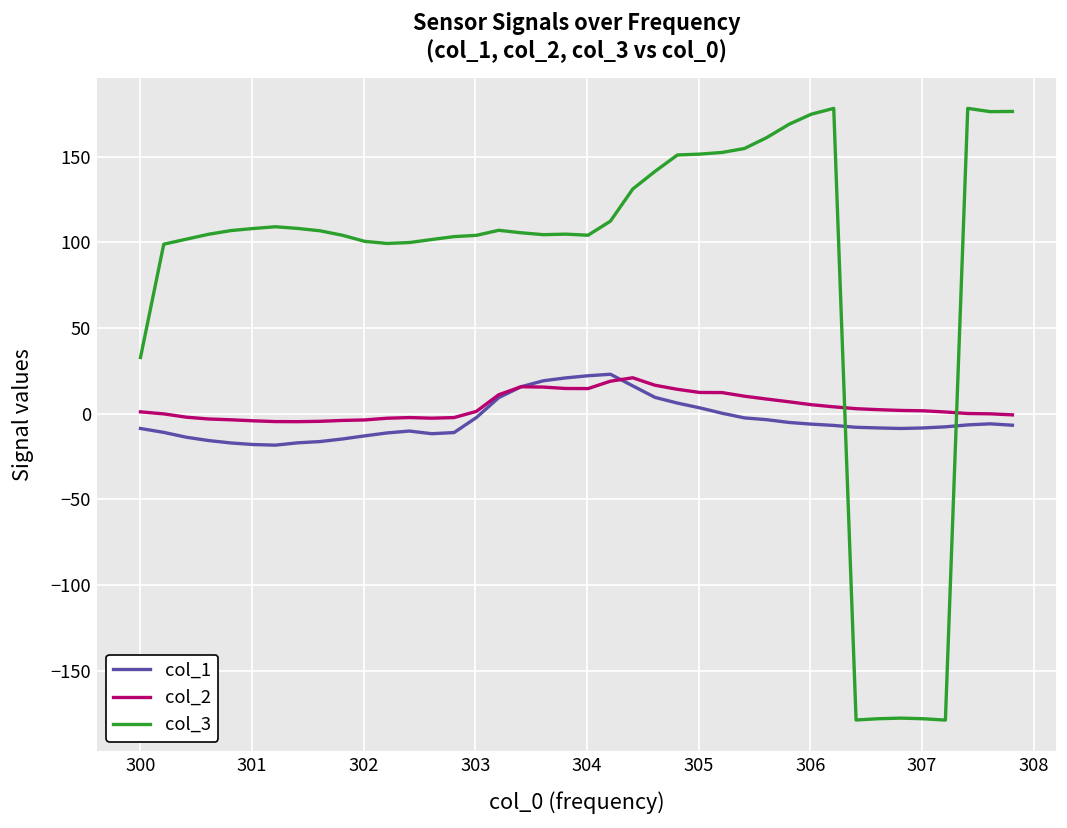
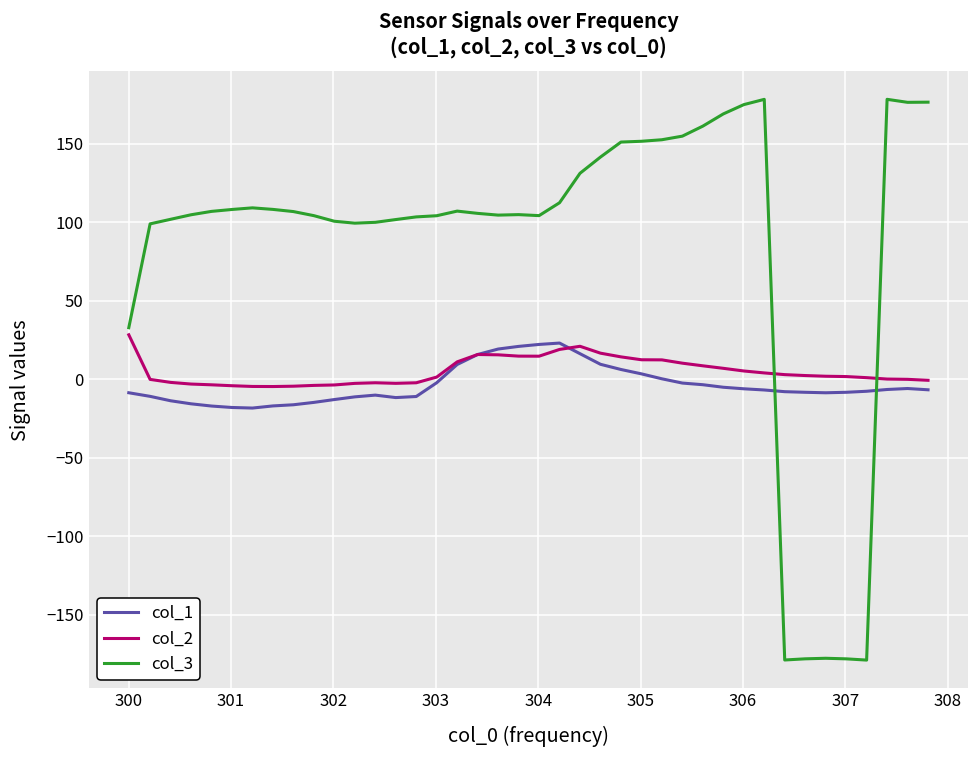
col_2, 300: 1 -> 28
